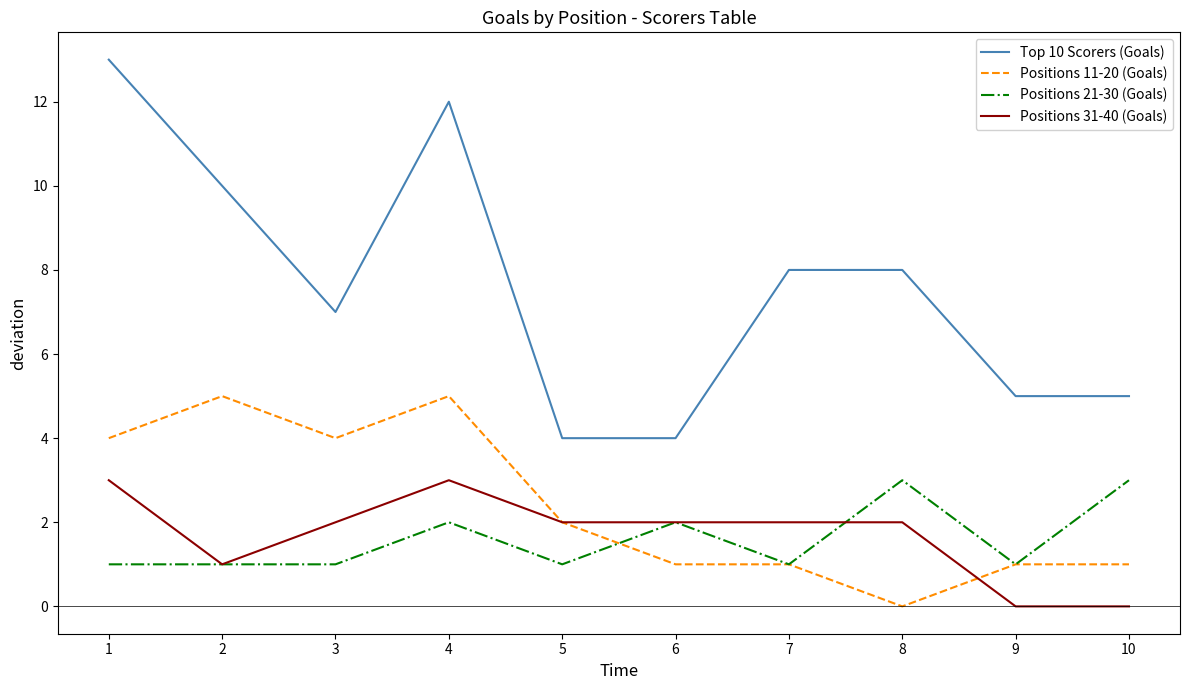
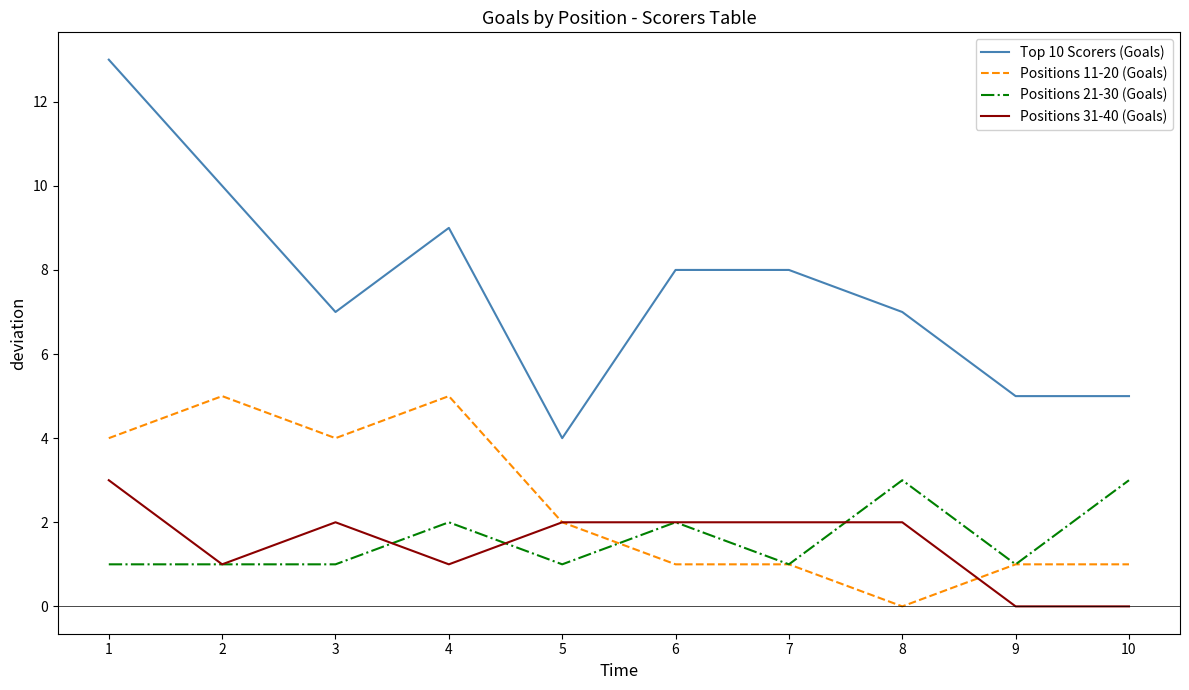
Top 10 Scorers (Goals), 4: 12 -> 9
Positions 31-40 (Goals), 4: 3 -> 1
Top 10 Scorers (Goals), 6: 4 -> 8
Top 10 Scorers (Goals), 8: 8 -> 7
